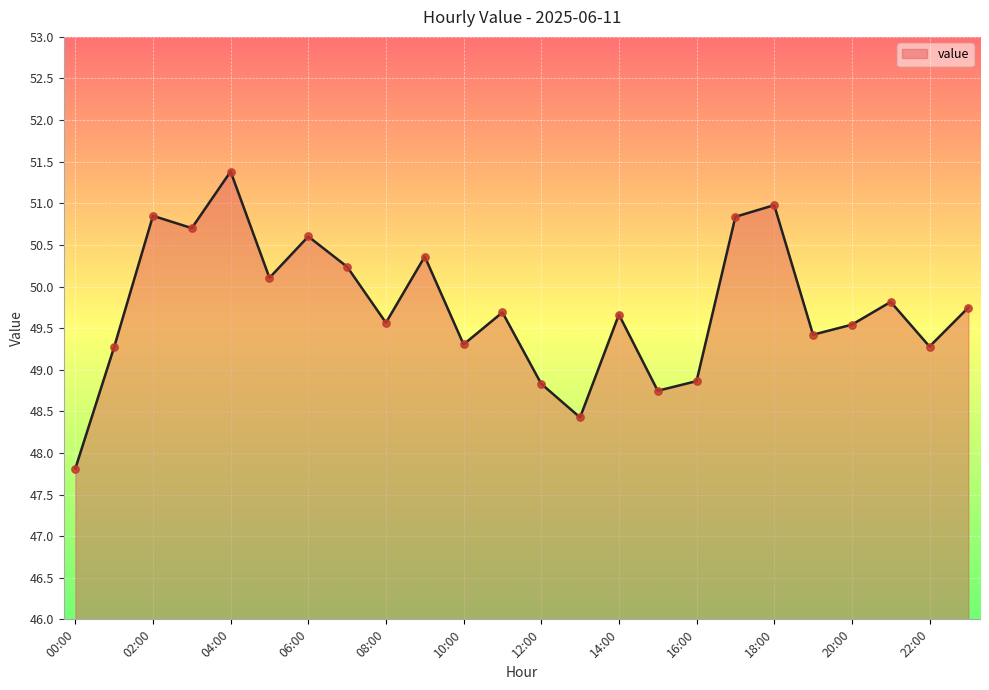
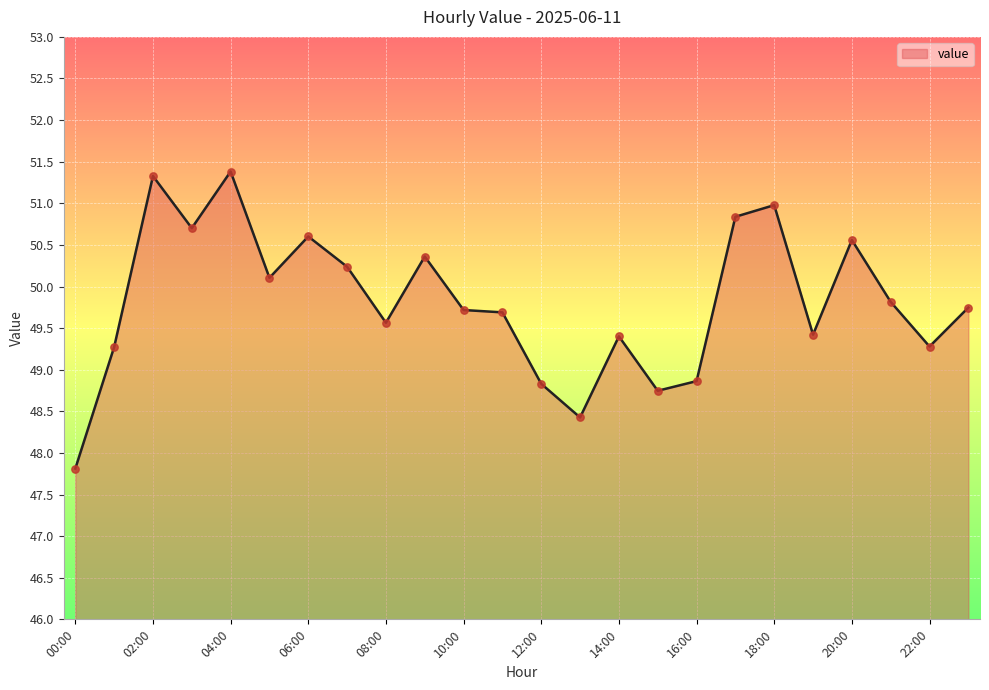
02:00: 50.8 -> 51.3
10:00: 49.3 -> 49.7
14:00: 49.7 -> 49.4
20:00: 49.5 -> 50.6
